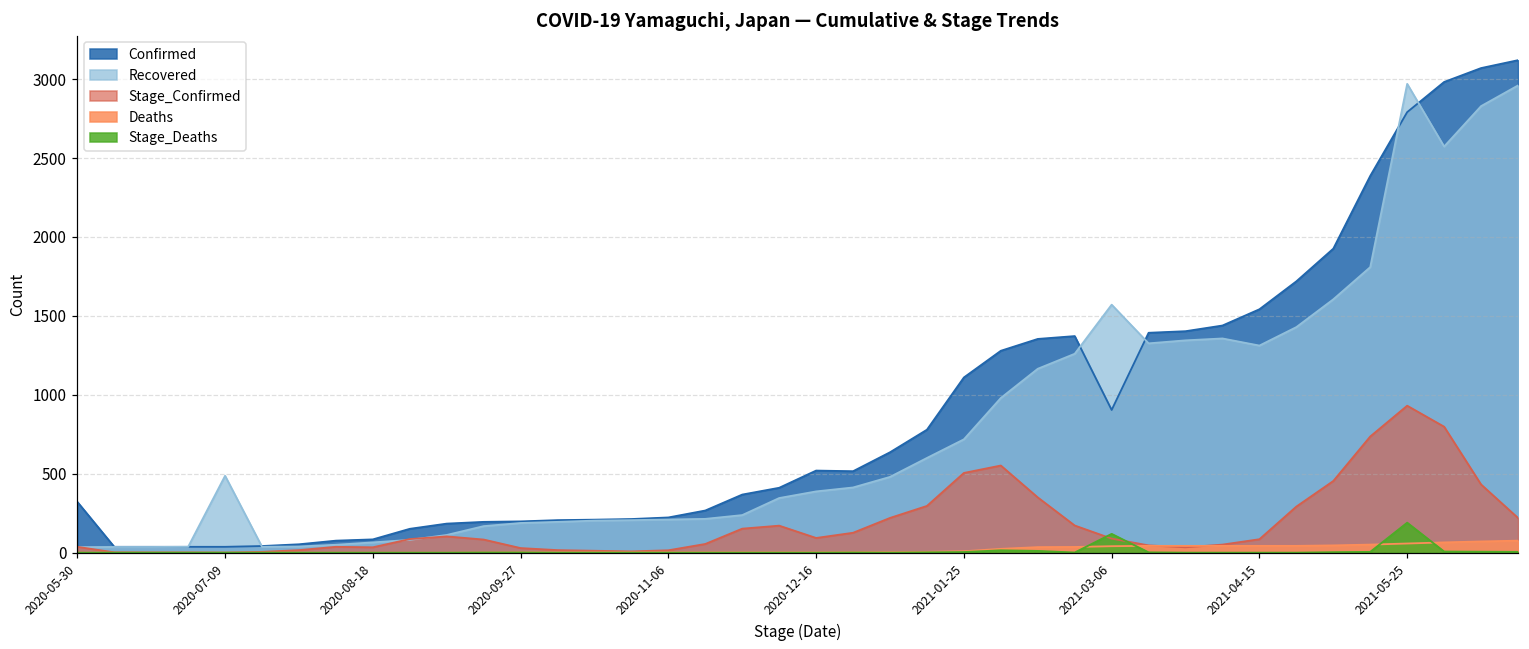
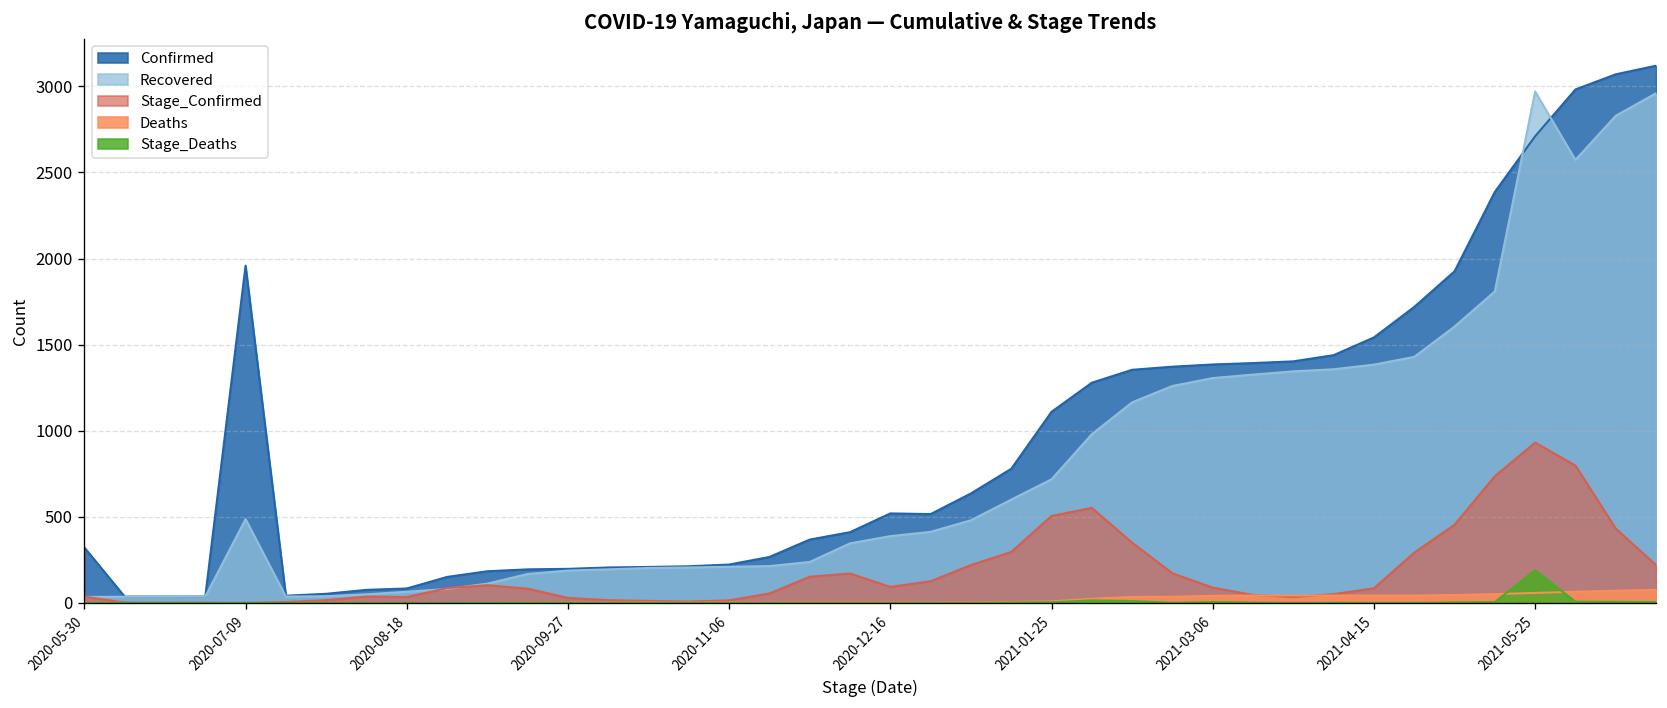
Confirmed, 2020-07-09: 40 -> 1960
Confirmed, 2021-03-06: 900 -> 1390
Recovered, 2021-03-06: 1570 -> 1310
Stage_Deaths, 2021-03-06: 120 -> 10
Recovered, 2021-04-15: 1310 -> 1380
Confirmed, 2021-05-25: 2790 -> 2710
